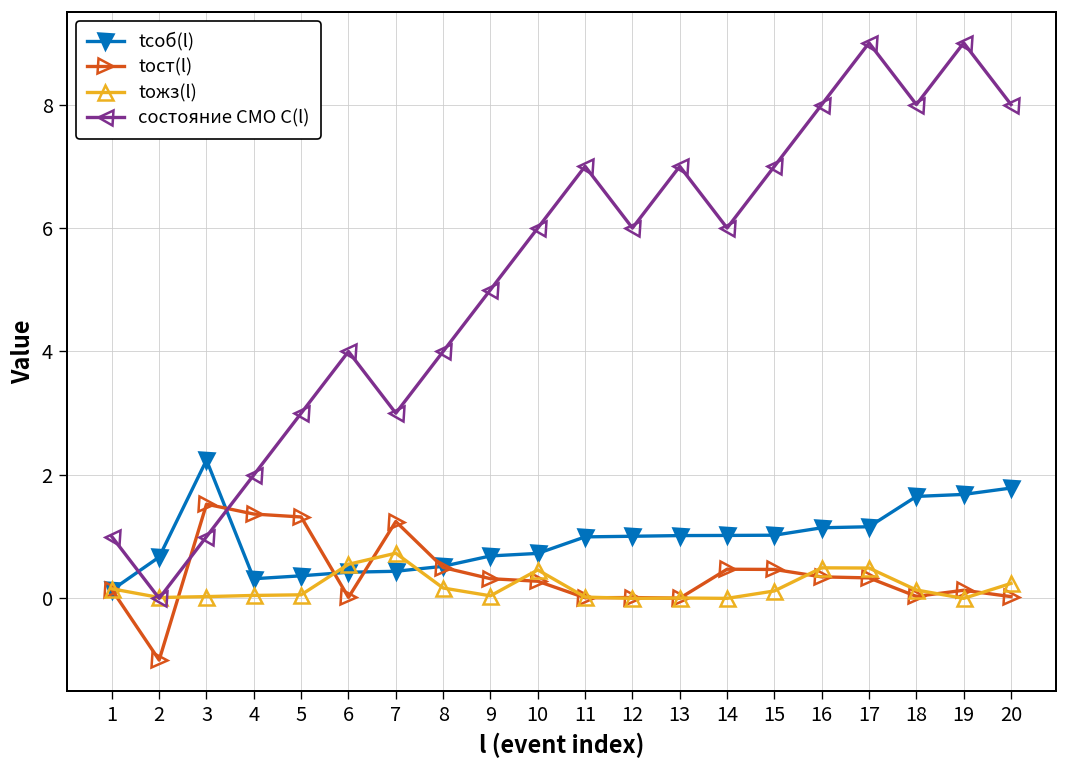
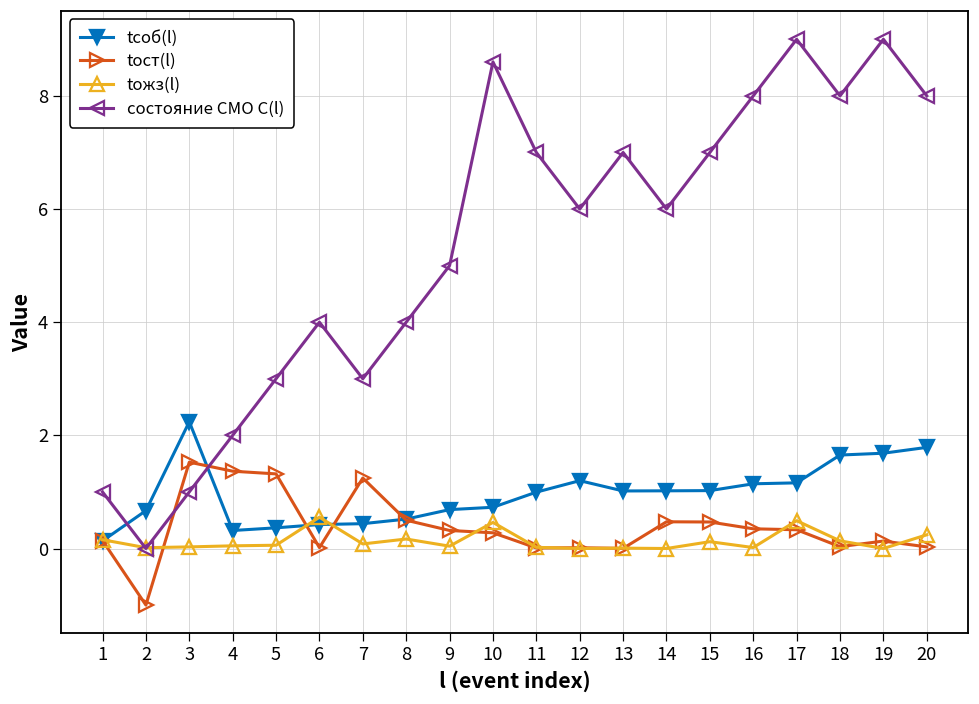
tожз(l), 7: 0.7 -> 0.1
состояние СМО C(l), 10: 6.0 -> 8.6
tсоб(l), 12: 1.0 -> 1.2
tожз(l), 16: 0.5 -> 0.0
